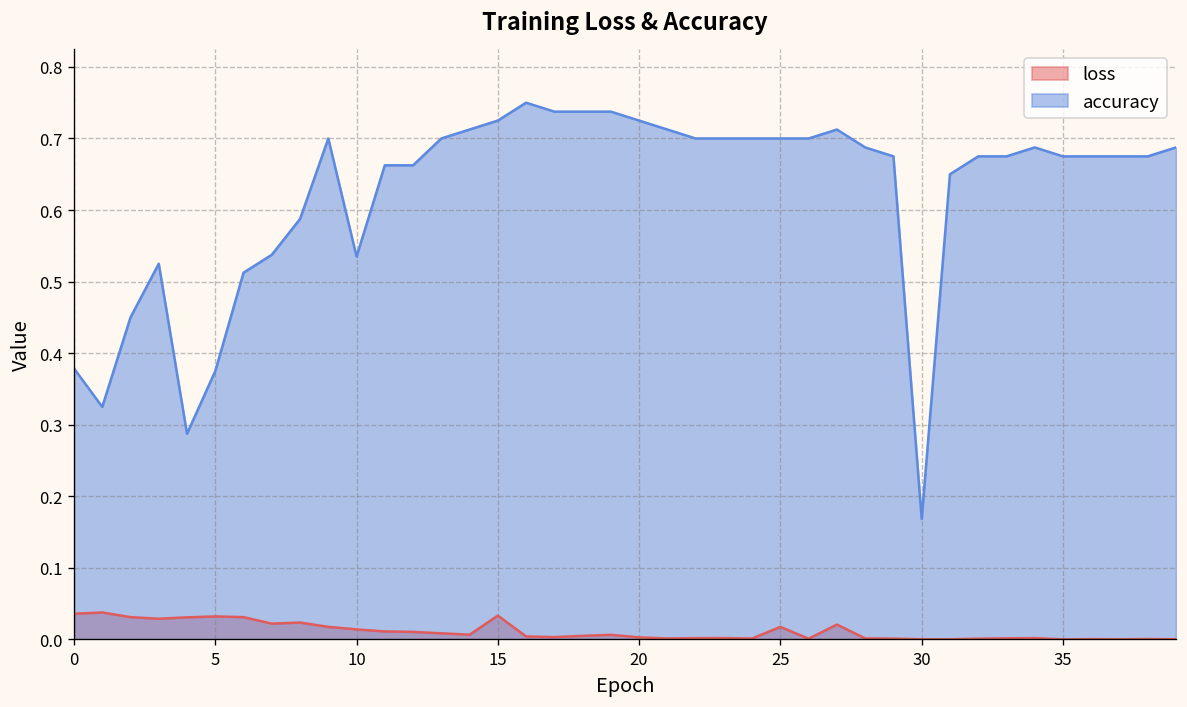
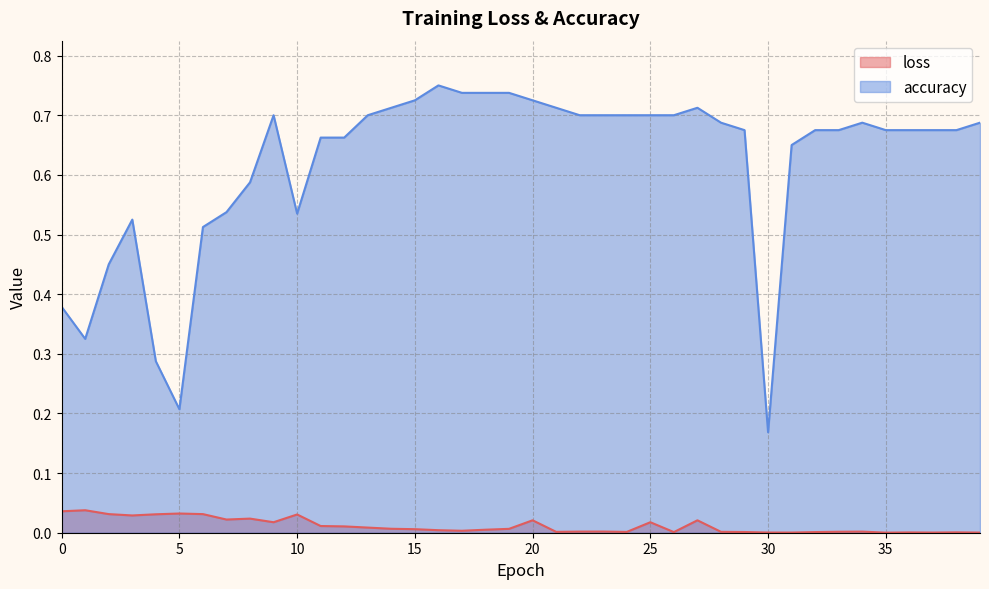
accuracy, 5: 0.38 -> 0.21
loss, 10: 0.01 -> 0.03
loss, 15: 0.03 -> 0.01
loss, 20: 0.00 -> 0.02
